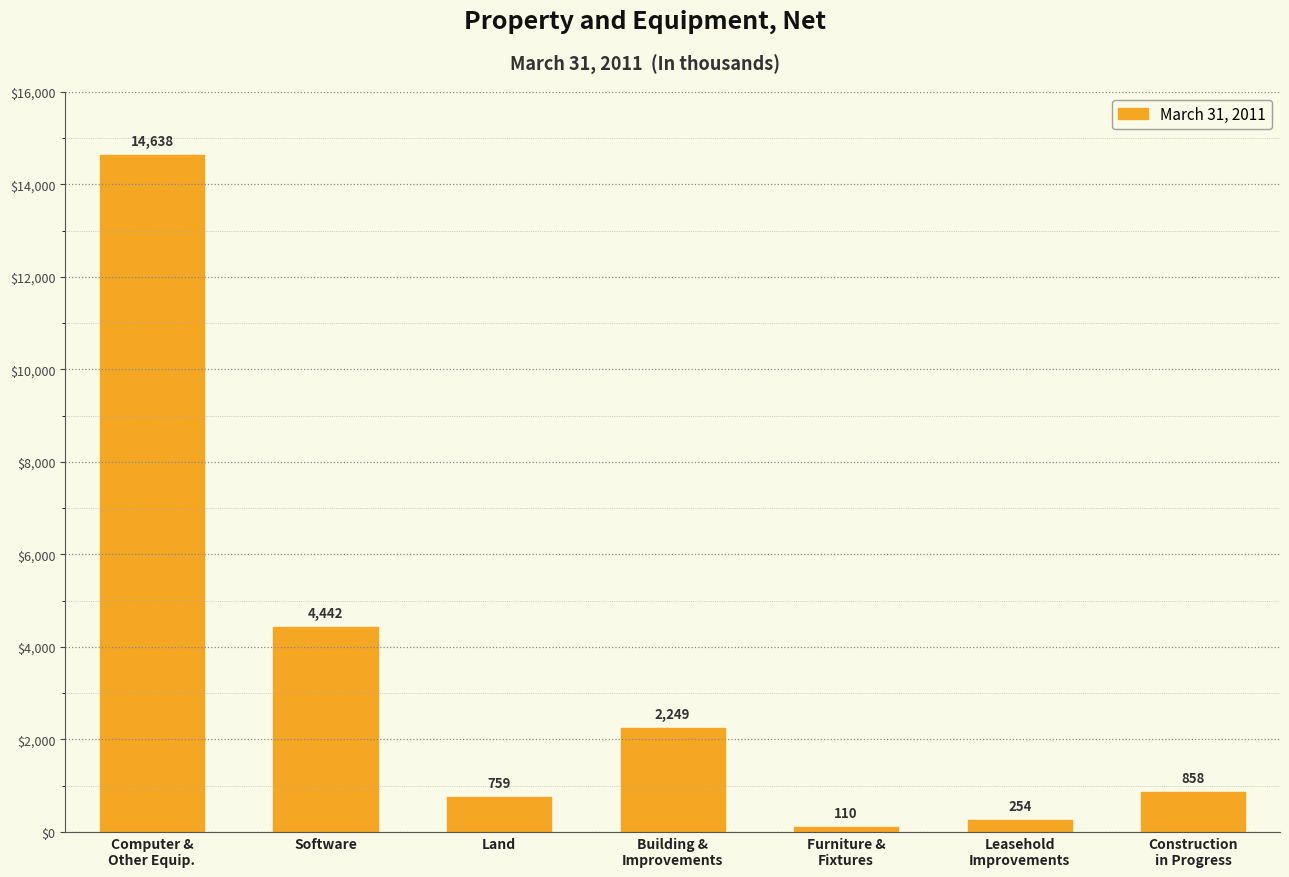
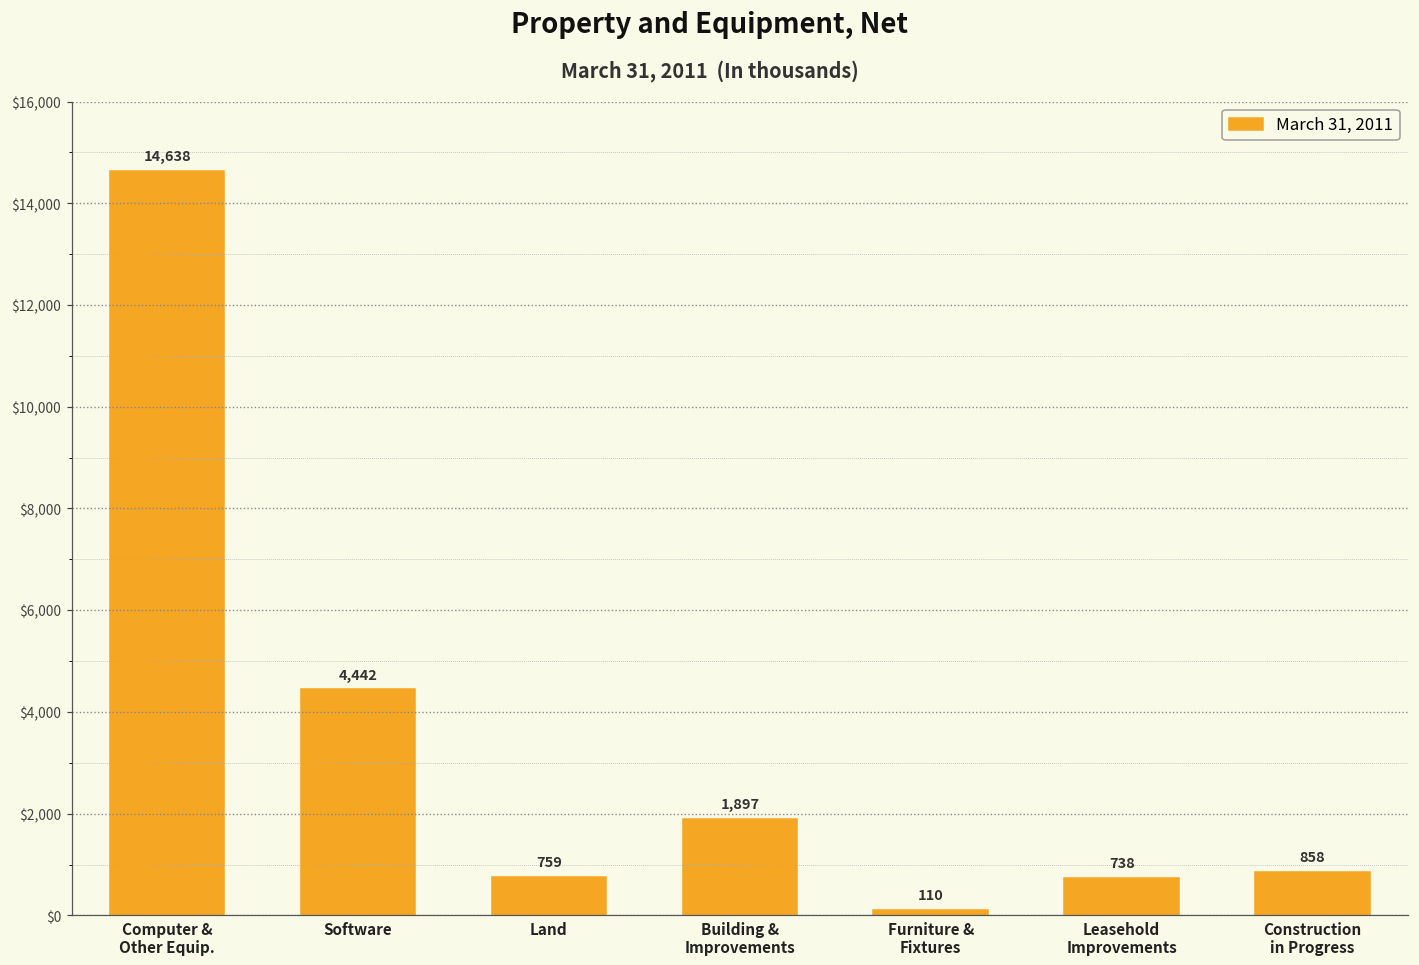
Building & Improvements: 2,249 -> 1,897
Leasehold Improvements: 254 -> 738
